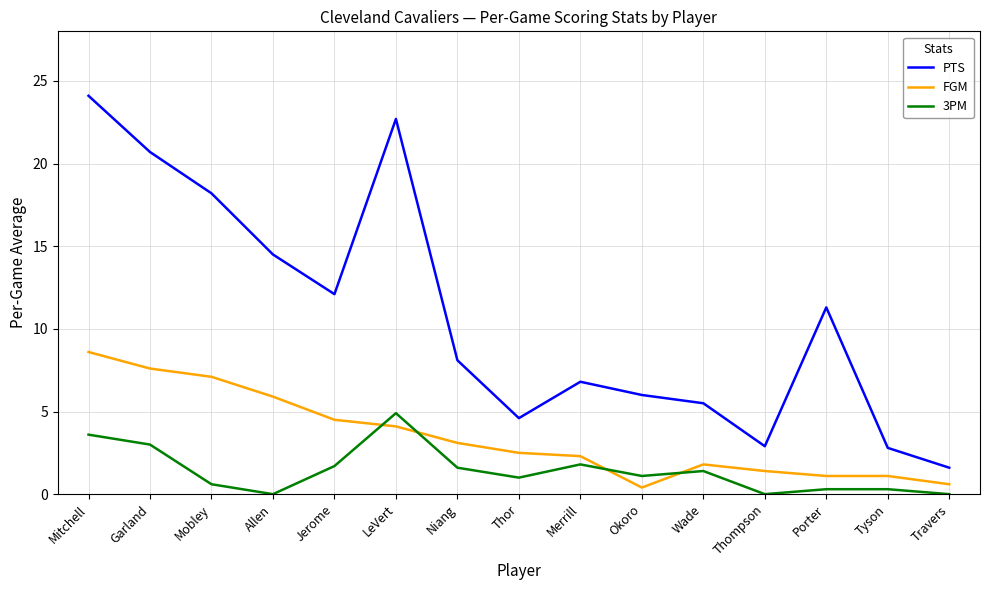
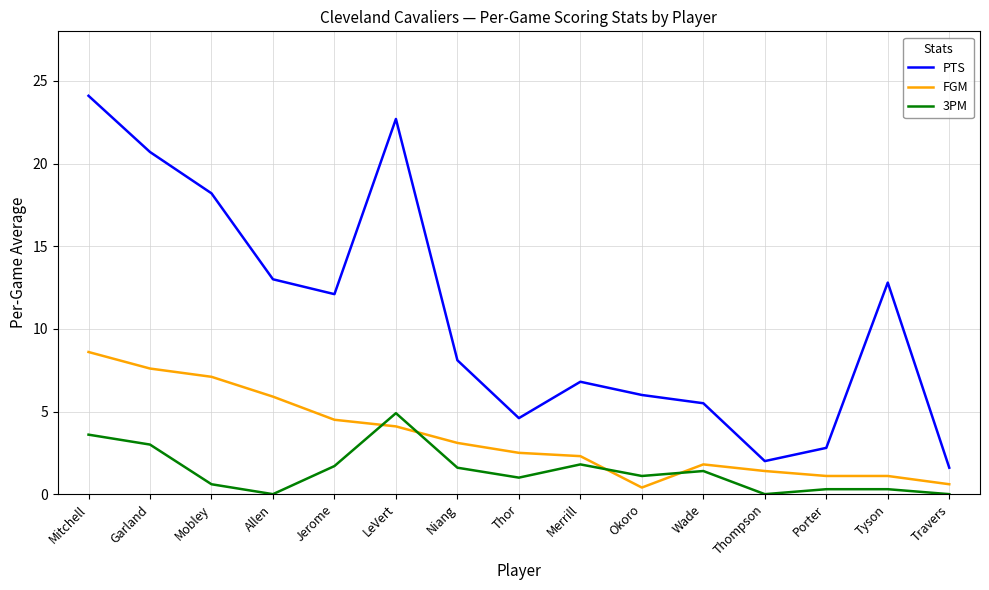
PTS, Allen: 14.5 -> 13.0
PTS, Thompson: 2.9 -> 2.0
PTS, Porter: 11.3 -> 2.8
PTS, Tyson: 2.8 -> 12.8
